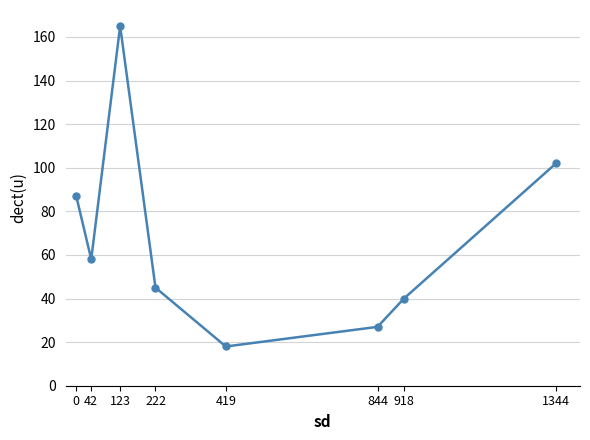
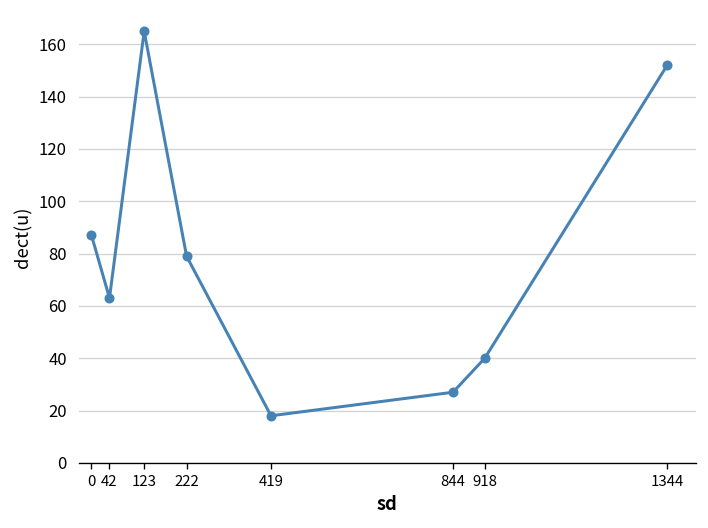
42: 58 -> 63
222: 45 -> 79
1344: 102 -> 152
